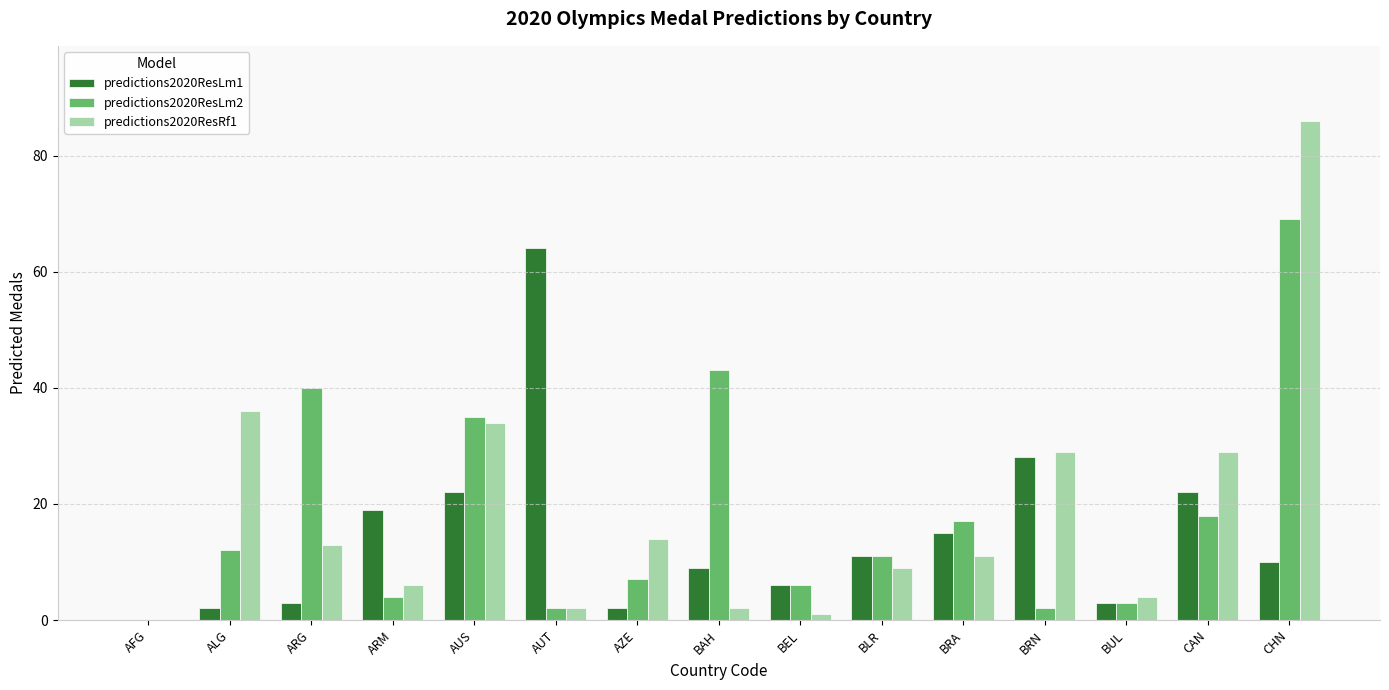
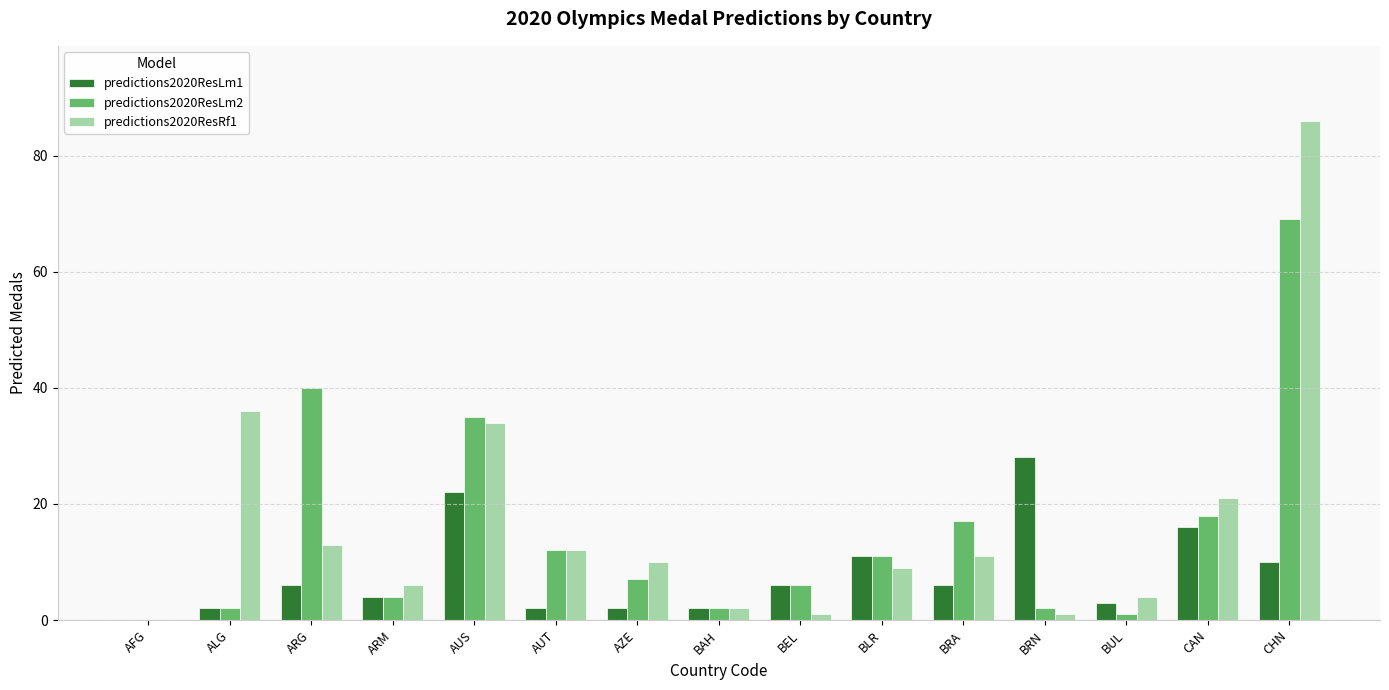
predictions2020ResLm2, ALG: 12 -> 2
predictions2020ResLm1, ARG: 3 -> 6
predictions2020ResLm1, ARM: 19 -> 4
predictions2020ResLm1, AUT: 64 -> 2
predictions2020ResLm2, AUT: 2 -> 12
predictions2020ResRf1, AUT: 2 -> 12
predictions2020ResRf1, AZE: 14 -> 10
predictions2020ResLm1, BAH: 9 -> 2
predictions2020ResLm2, BAH: 43 -> 2
predictions2020ResLm1, BRA: 15 -> 6
predictions2020ResRf1, BRN: 29 -> 1
predictions2020ResLm2, BUL: 3 -> 1
predictions2020ResLm1, CAN: 22 -> 16
predictions2020ResRf1, CAN: 29 -> 21
